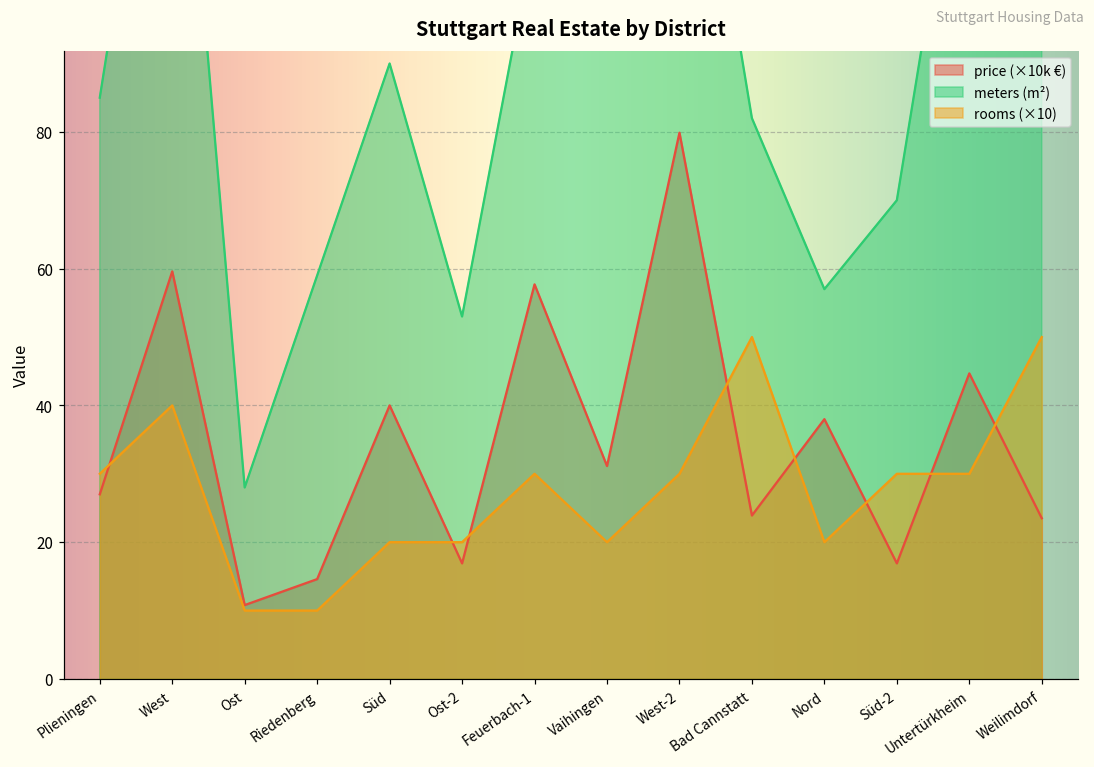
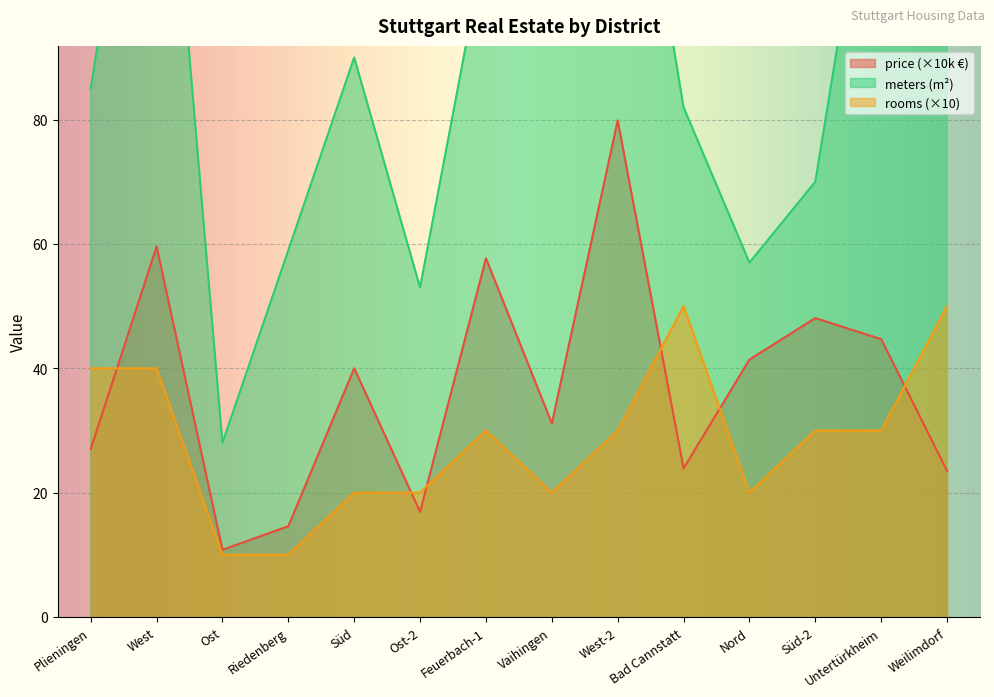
rooms (×10), Plieningen: 30 -> 40
price (×10k €), Nord: 38 -> 41
price (×10k €), Süd-2: 17 -> 48
